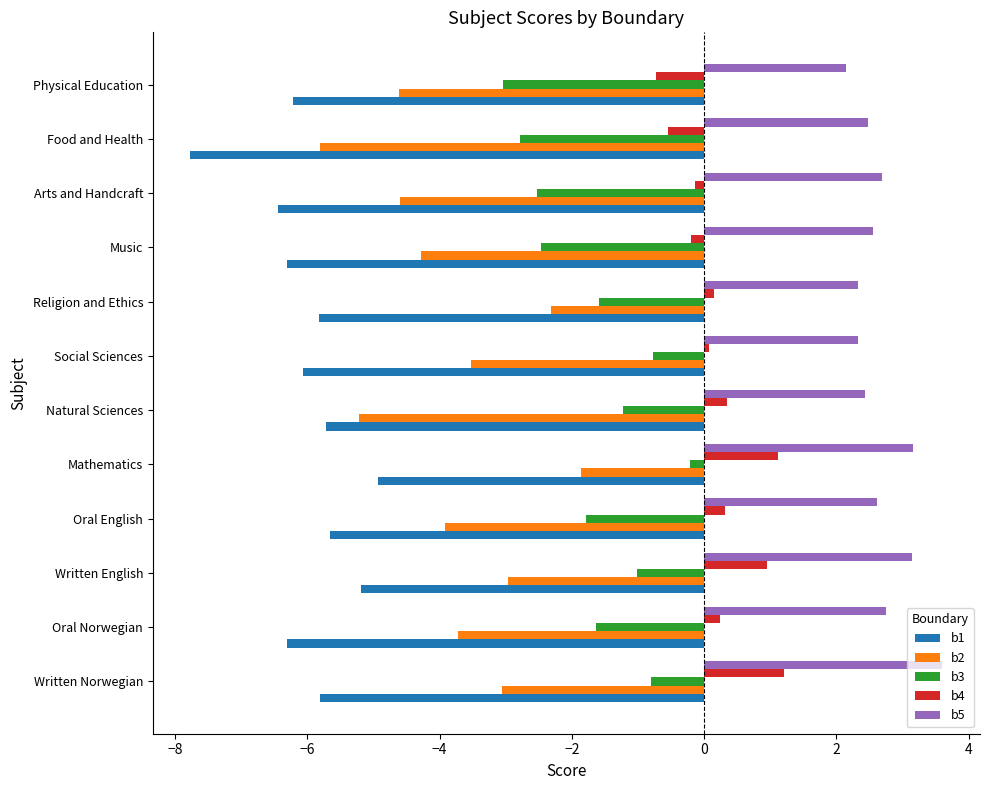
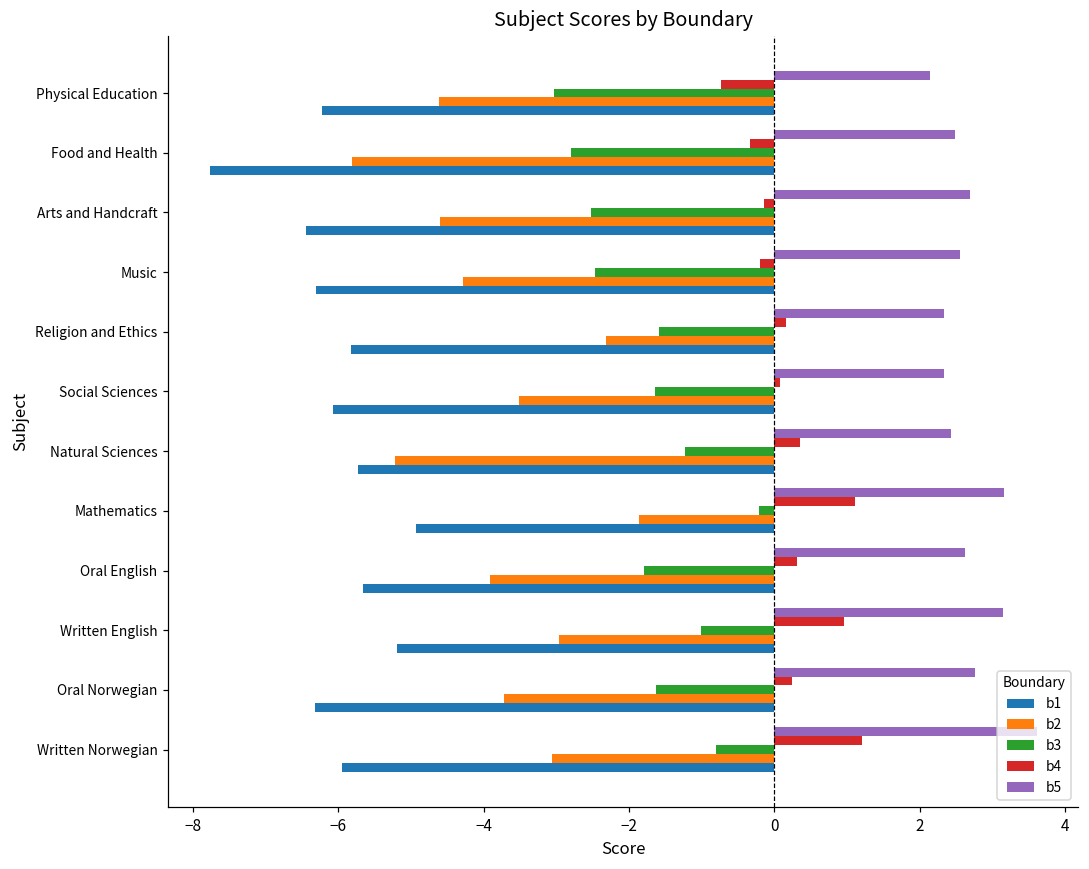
b4, Food and Health: -0.5 -> -0.3
b3, Social Sciences: -0.8 -> -1.6
b1, Written Norwegian: -5.8 -> -6.0
